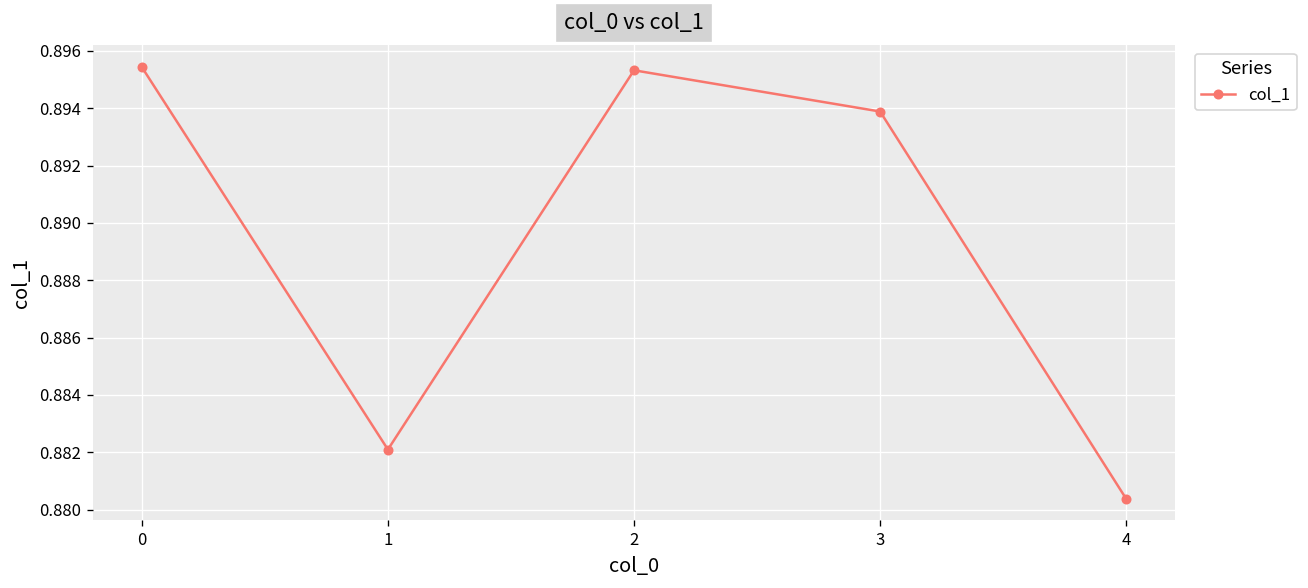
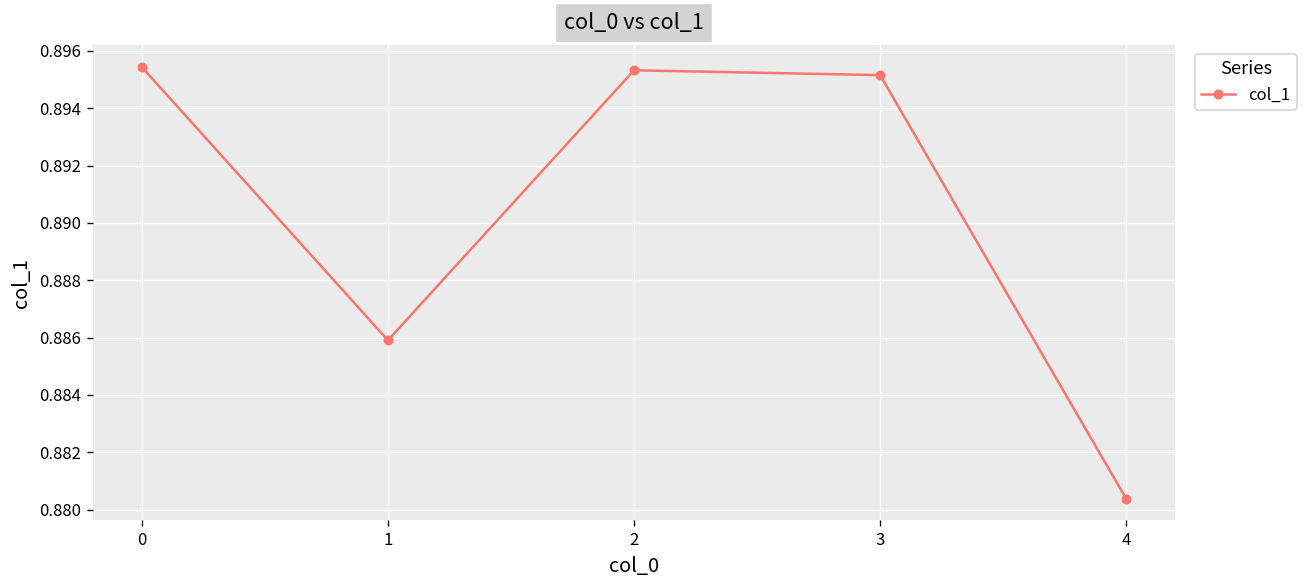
1: 0.8821 -> 0.8859
3: 0.8939 -> 0.8952
